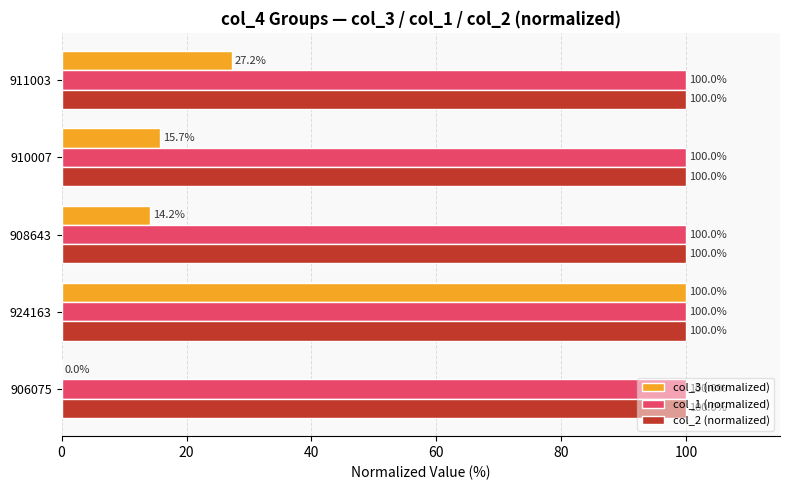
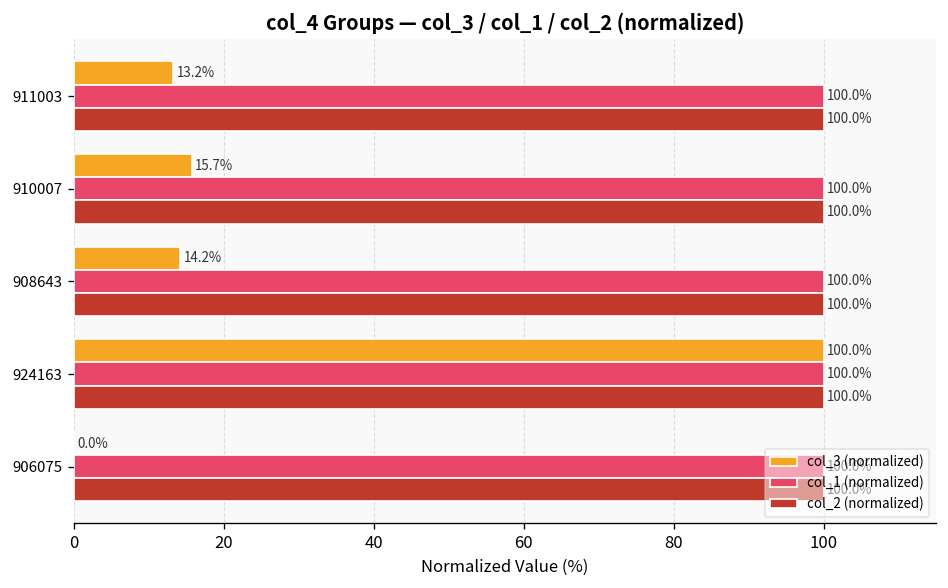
col_3 (normalized), 911003: 27.2% -> 13.2%
